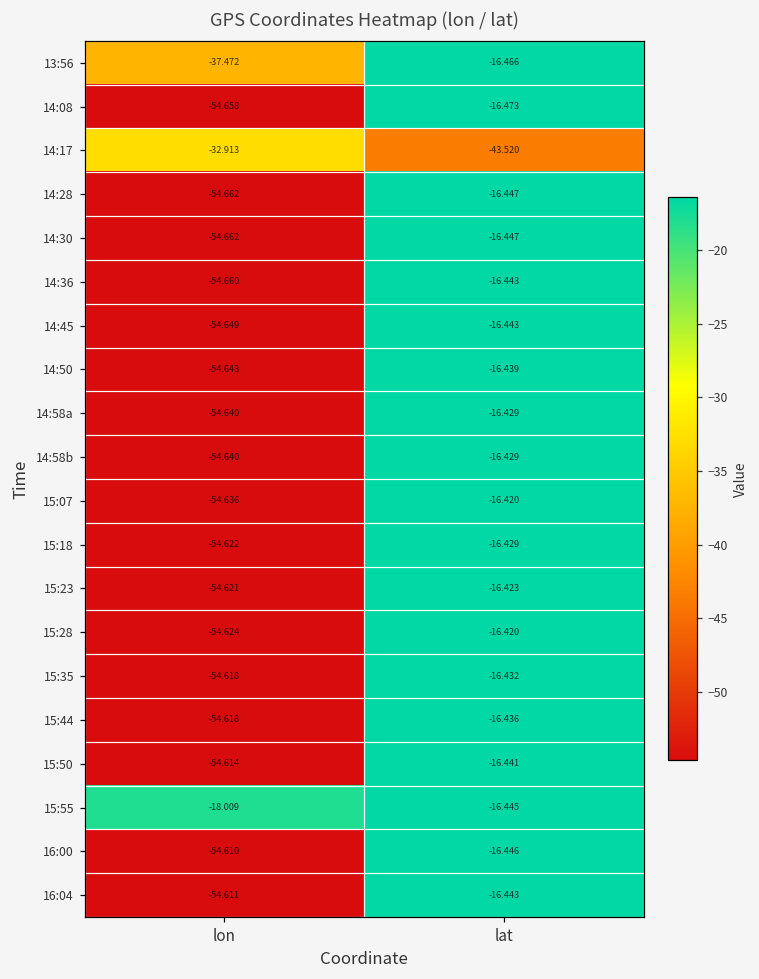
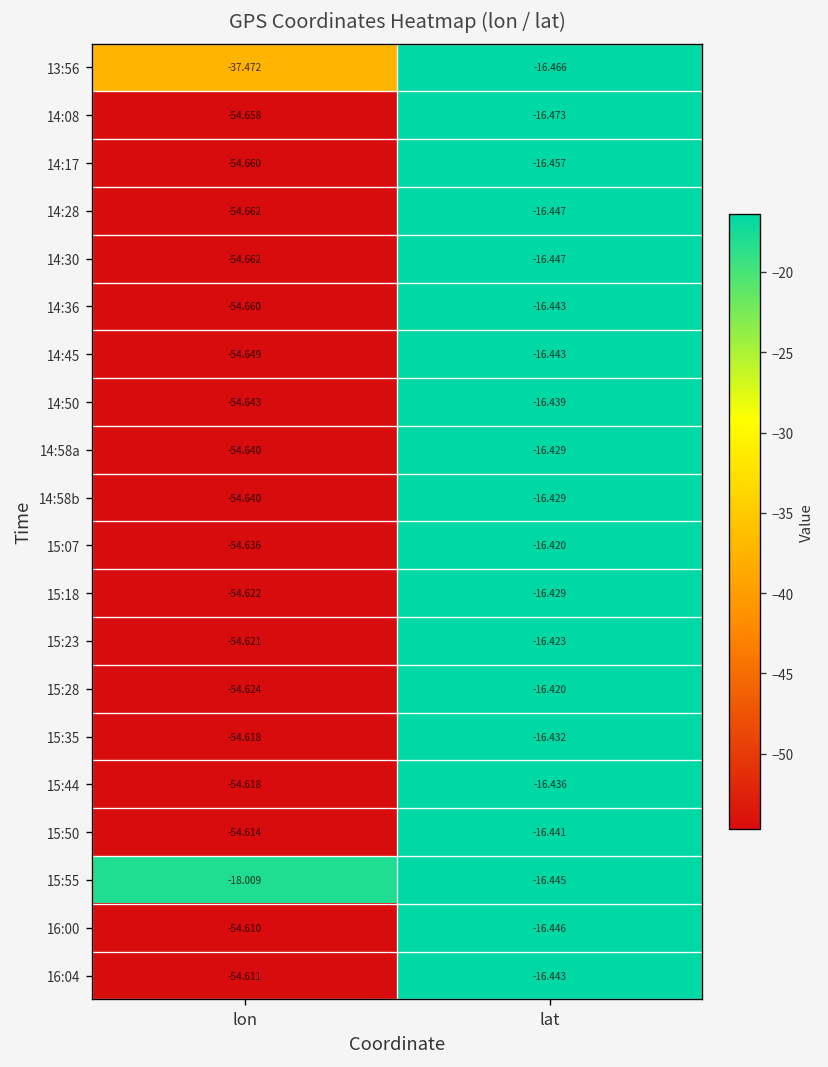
14:17, lon: -32.913 -> -54.660
14:17, lat: -43.520 -> -16.457
